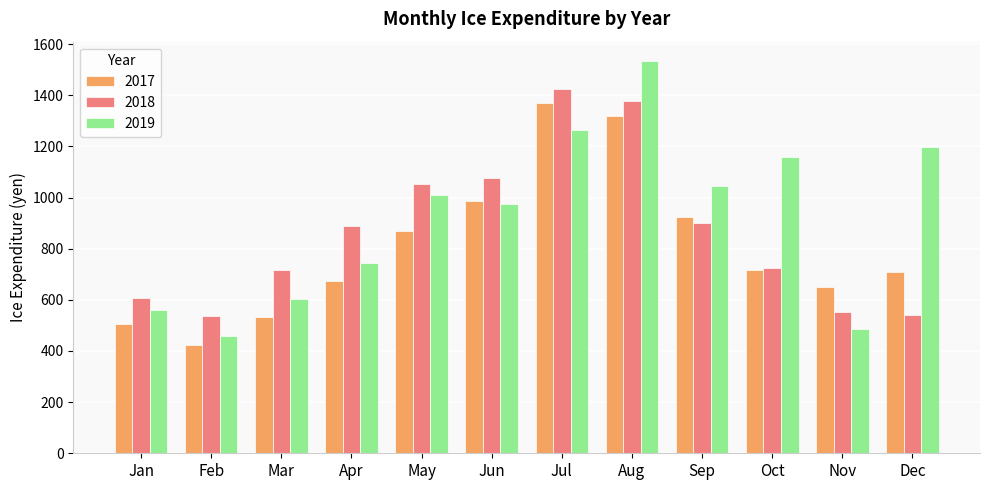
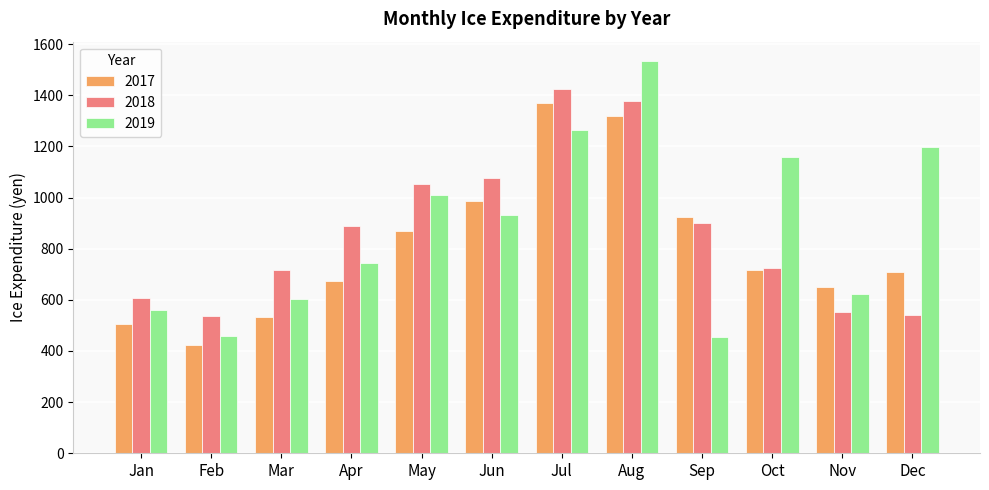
2019, Jun: 970 -> 930
2019, Sep: 1040 -> 450
2019, Nov: 490 -> 620
